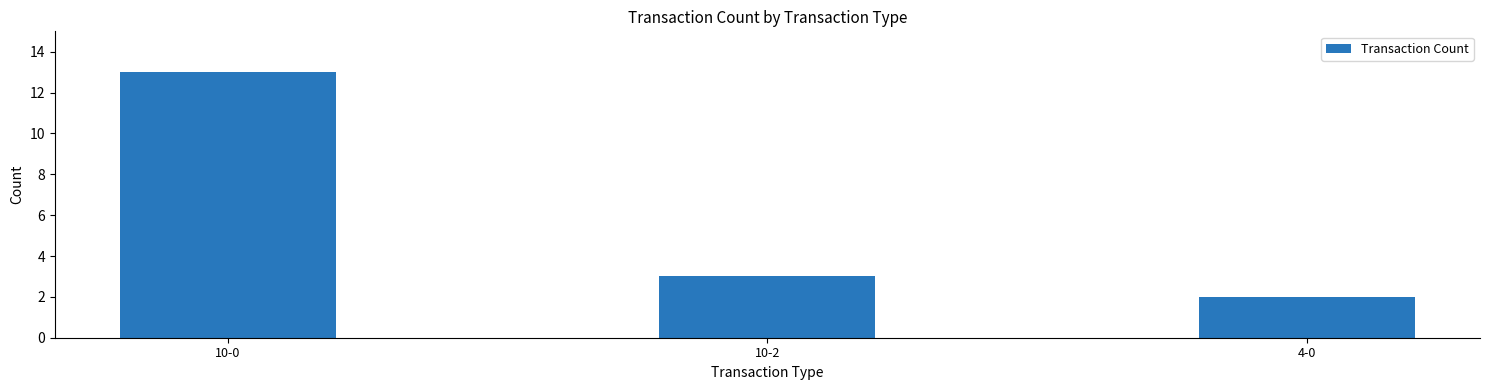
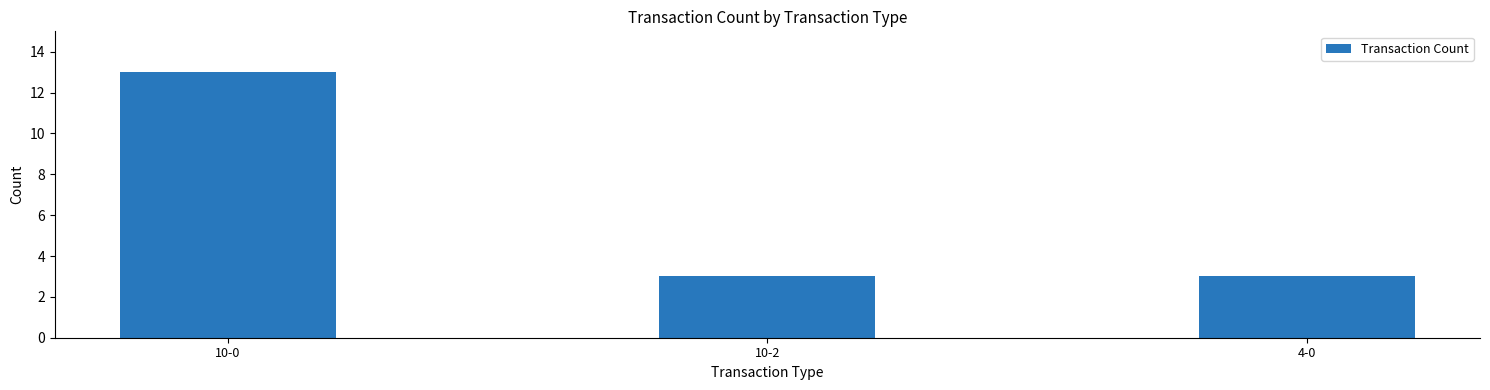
4-0: 2 -> 3
